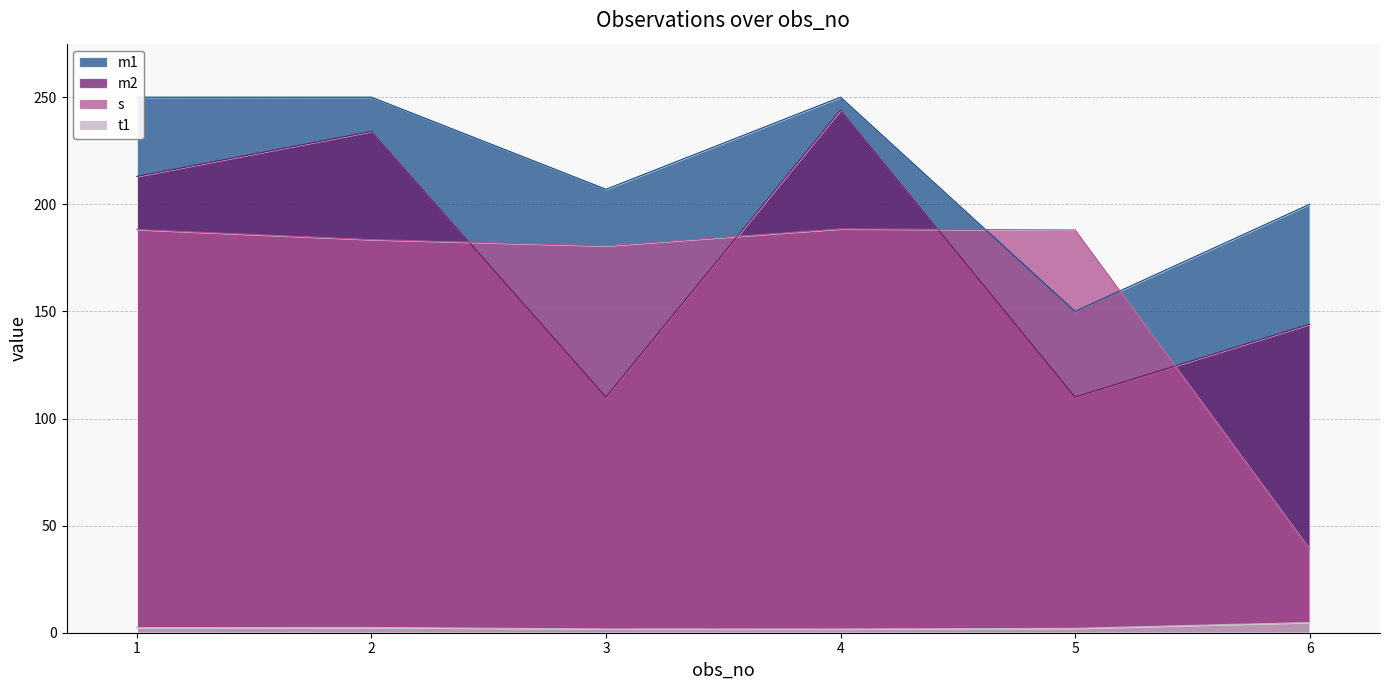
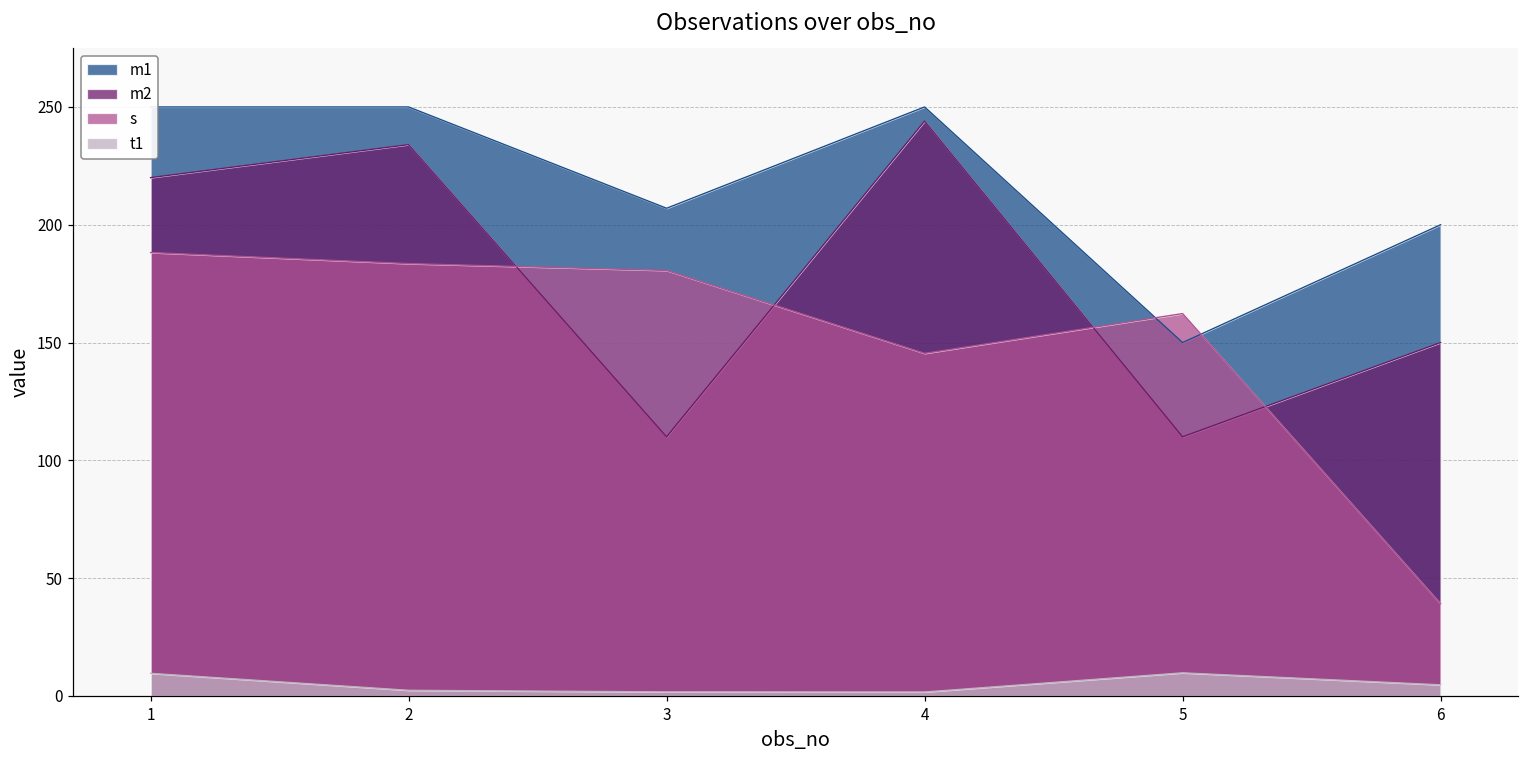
m2, 1: 213 -> 220
t1, 1: 2 -> 10
s, 4: 189 -> 145
s, 5: 188 -> 162
t1, 5: 2 -> 10
m2, 6: 144 -> 150
